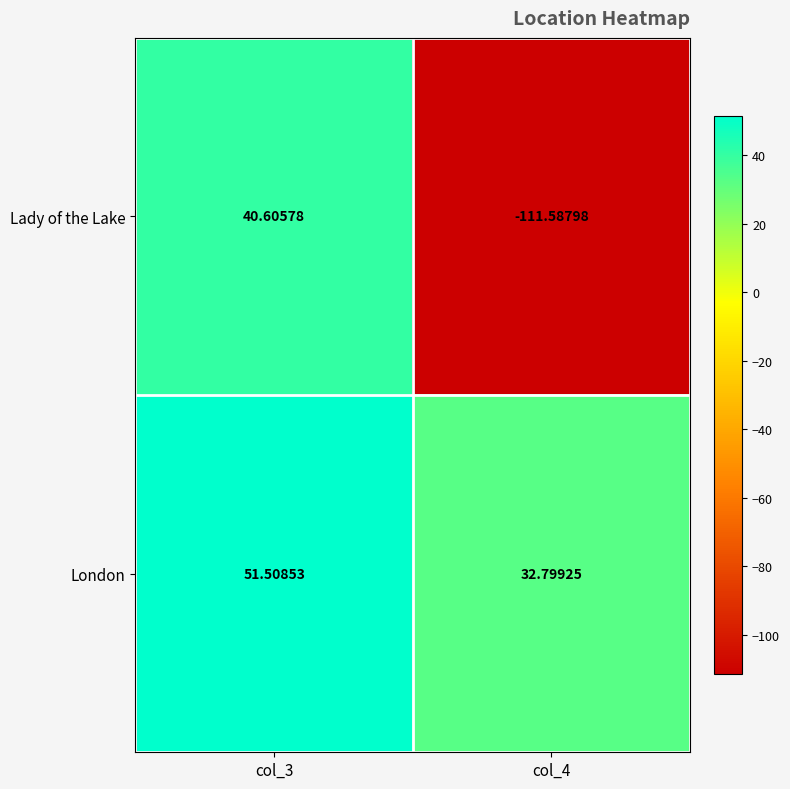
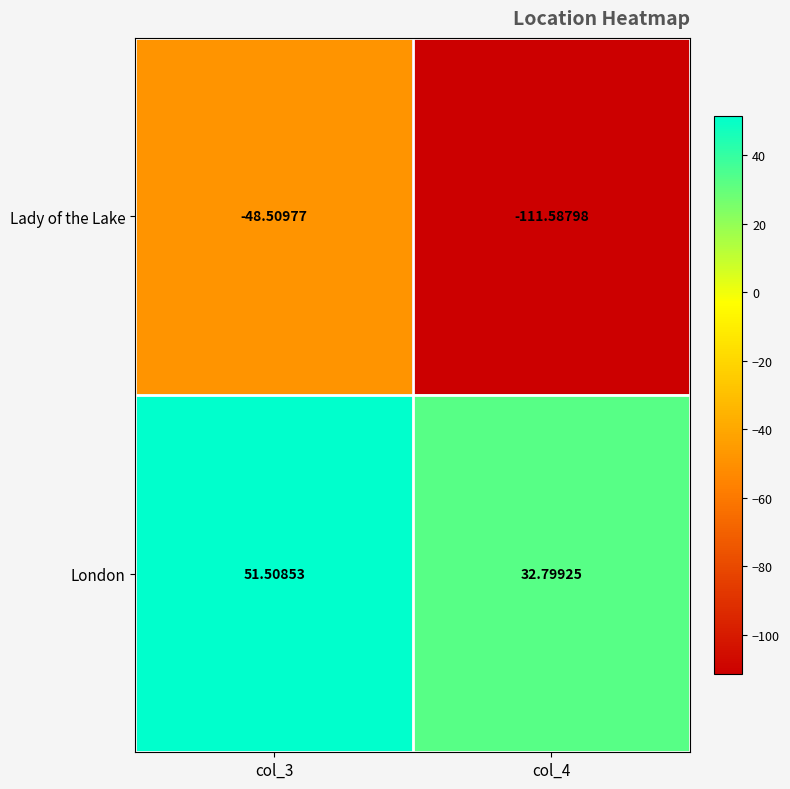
Lady of the Lake, col_3: 40.60578 -> -48.50977
